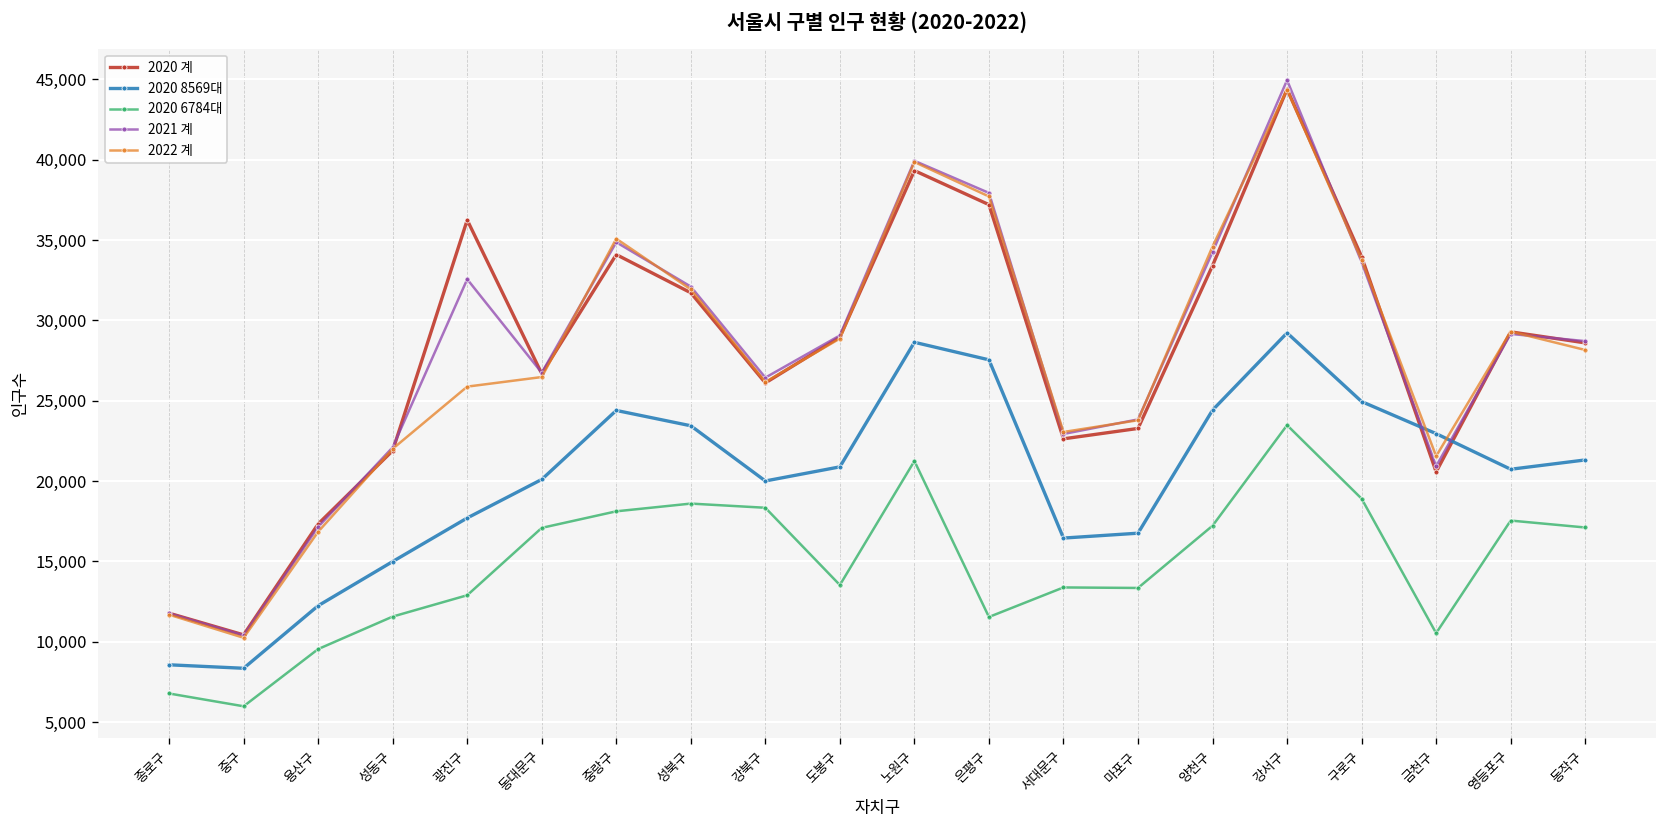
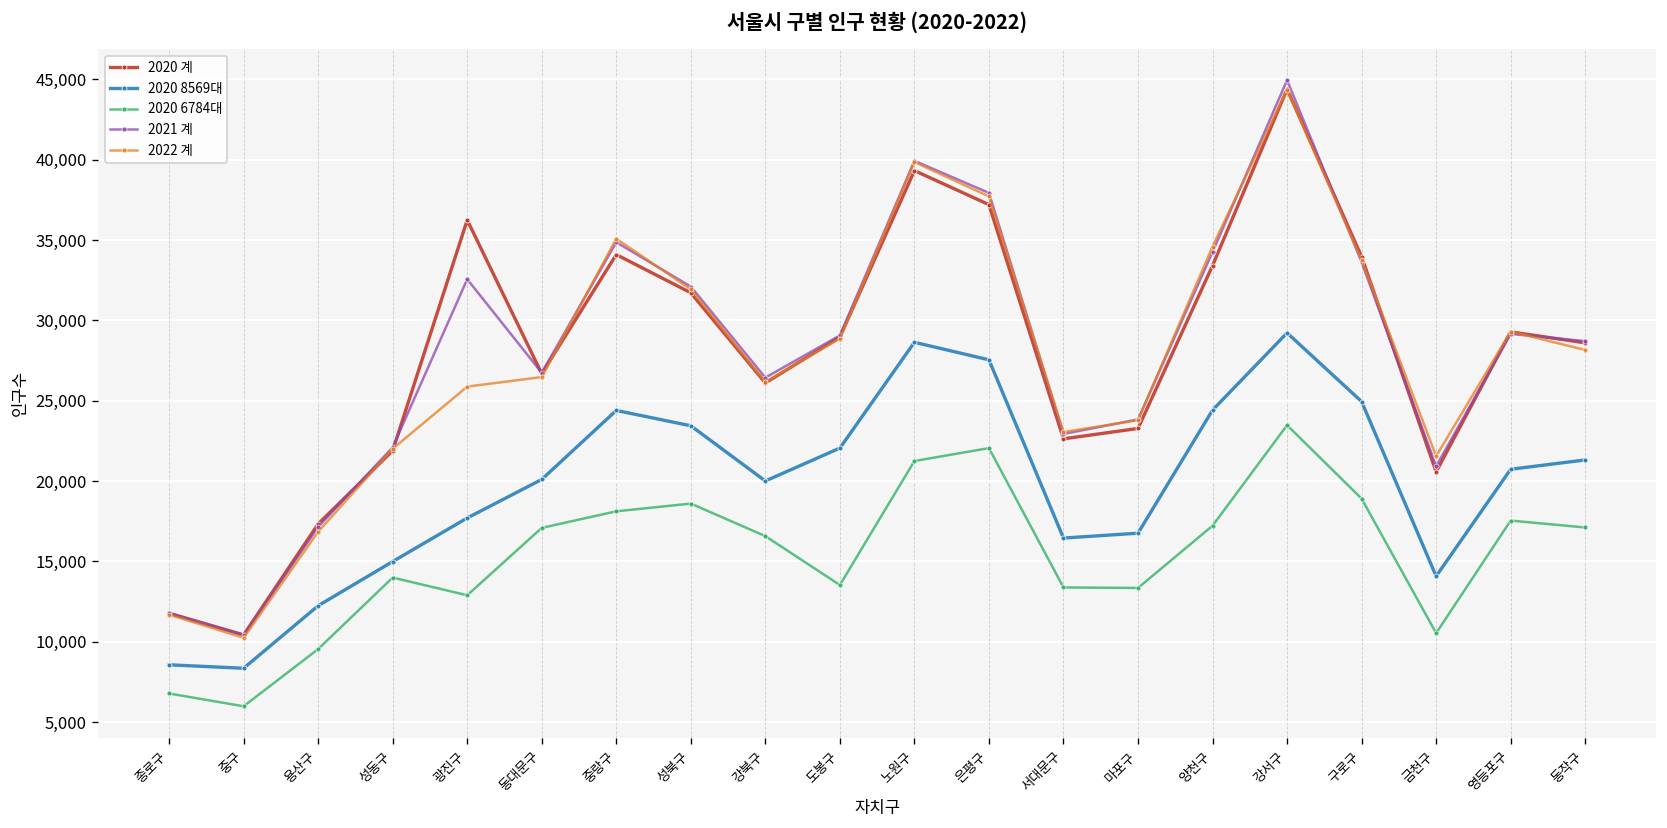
2020 6784대, 성동구: 11,600 -> 14,000
2020 6784대, 강북구: 18,300 -> 16,600
2020 8569대, 도봉구: 20,900 -> 22,100
2020 6784대, 은평구: 11,500 -> 22,100
2020 8569대, 금천구: 23,000 -> 14,100
